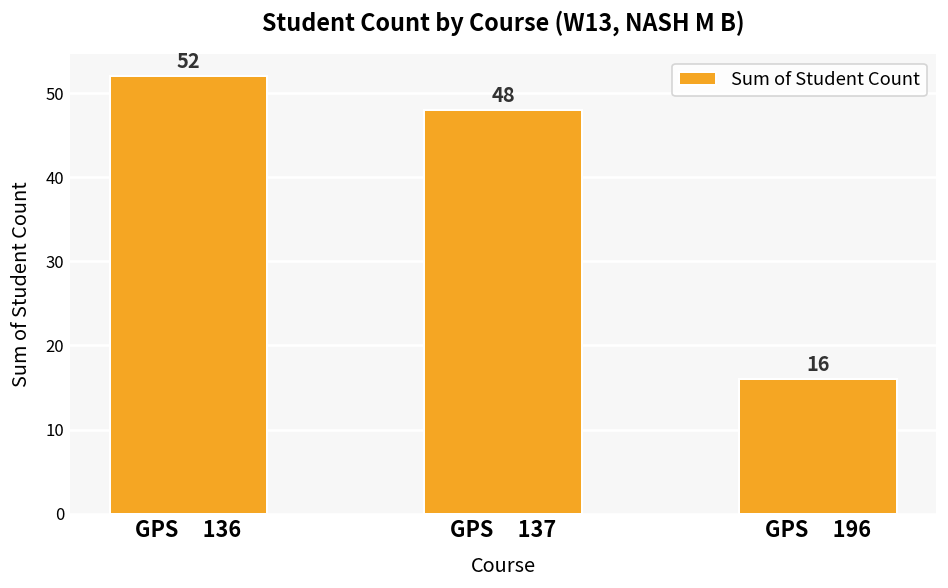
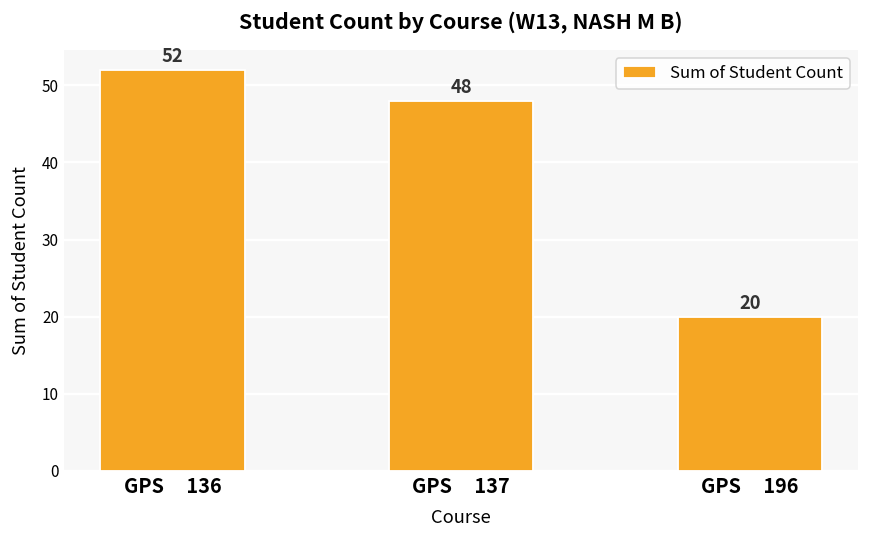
GPS 196: 16 -> 20
